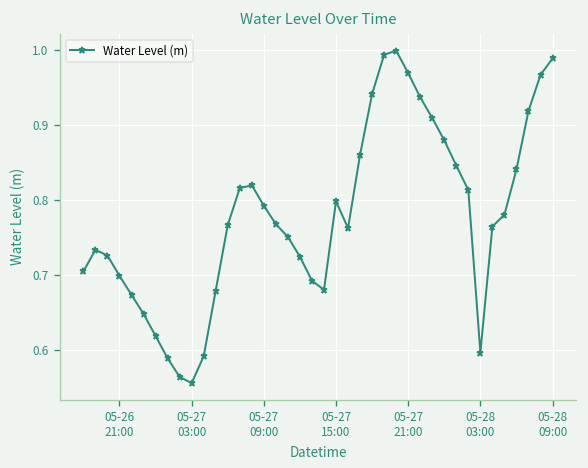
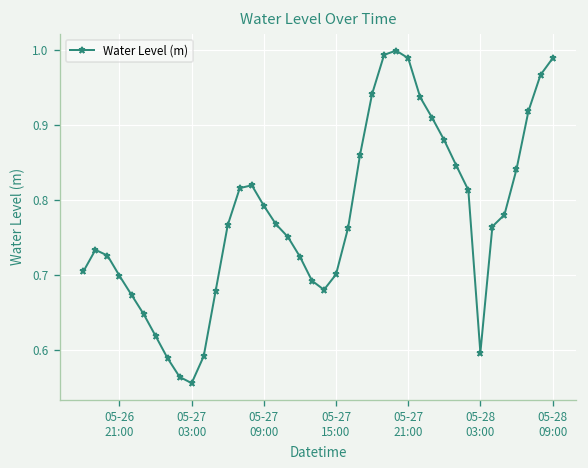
05-27 15:00: 0.80 -> 0.70
05-27 21:00: 0.97 -> 0.99
